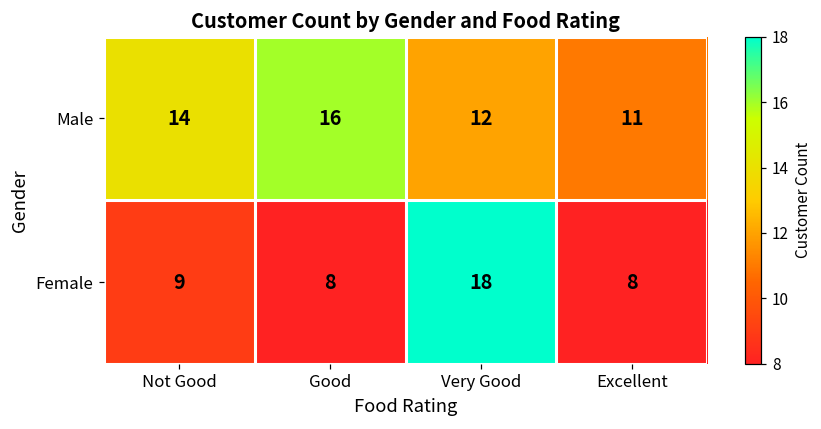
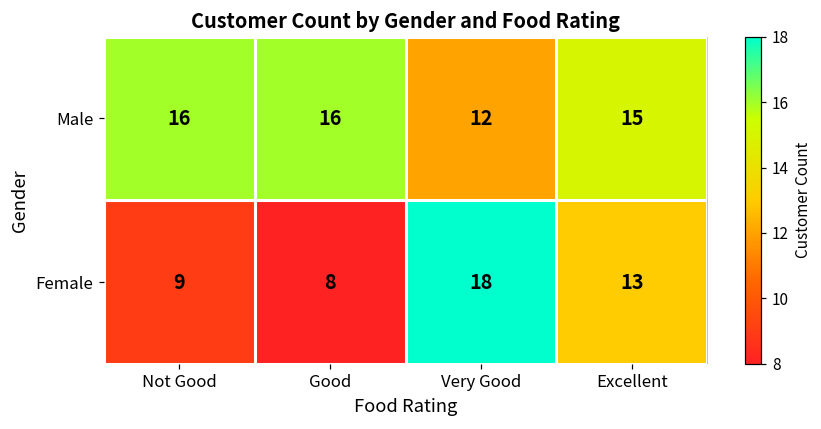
Male, Not Good: 14 -> 16
Male, Excellent: 11 -> 15
Female, Excellent: 8 -> 13
